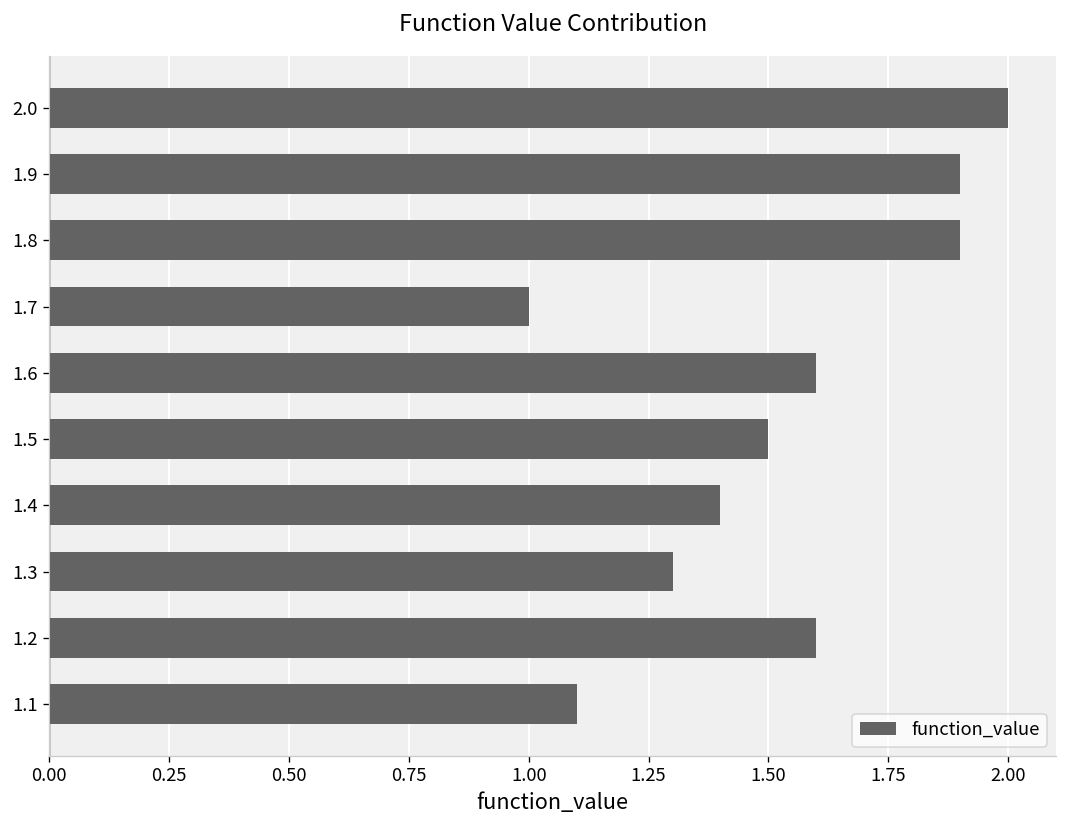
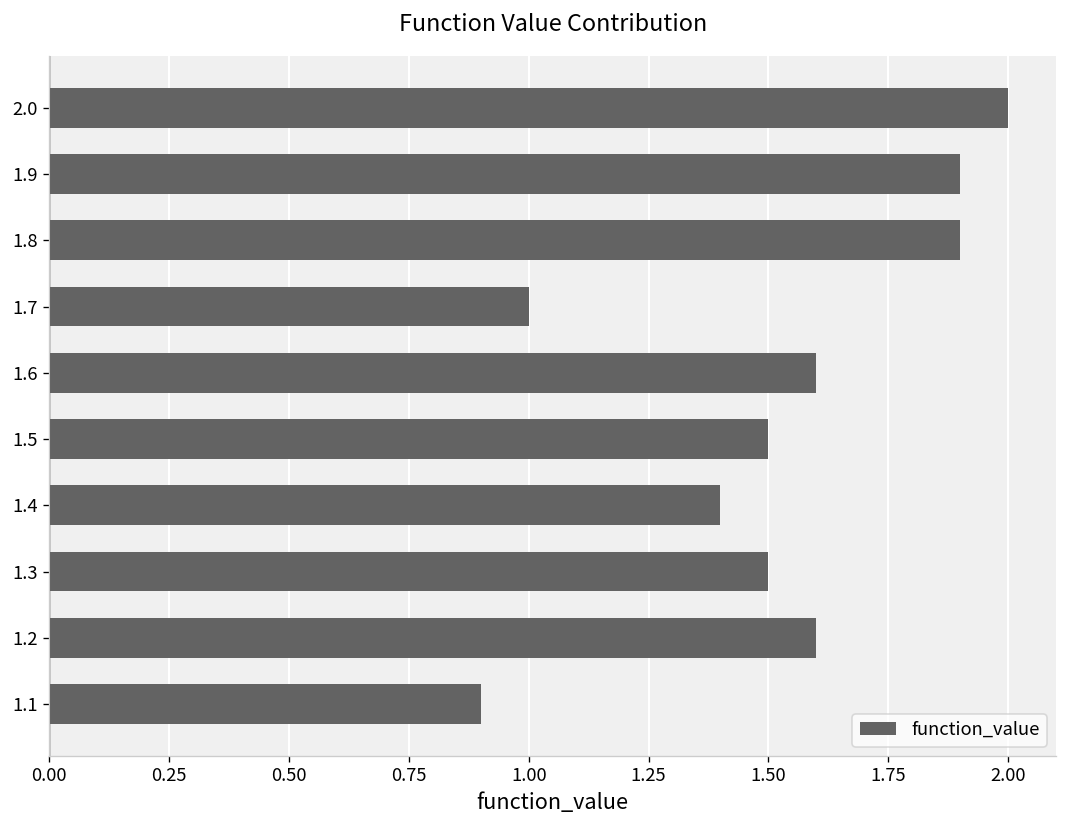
1.3: 1.3 -> 1.5
1.1: 1.1 -> 0.9
